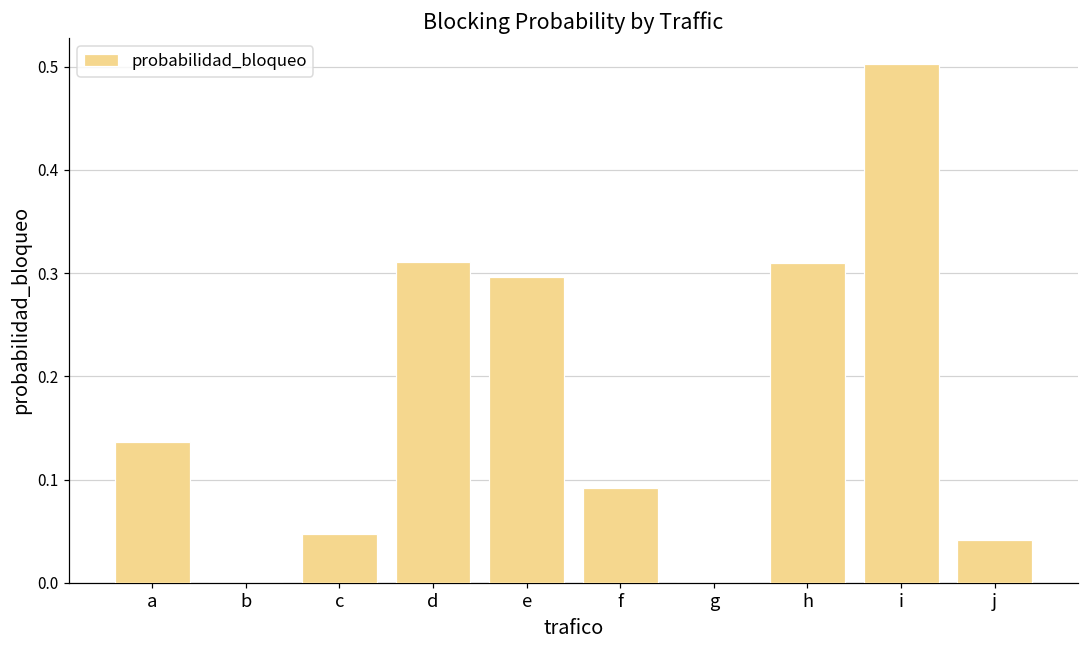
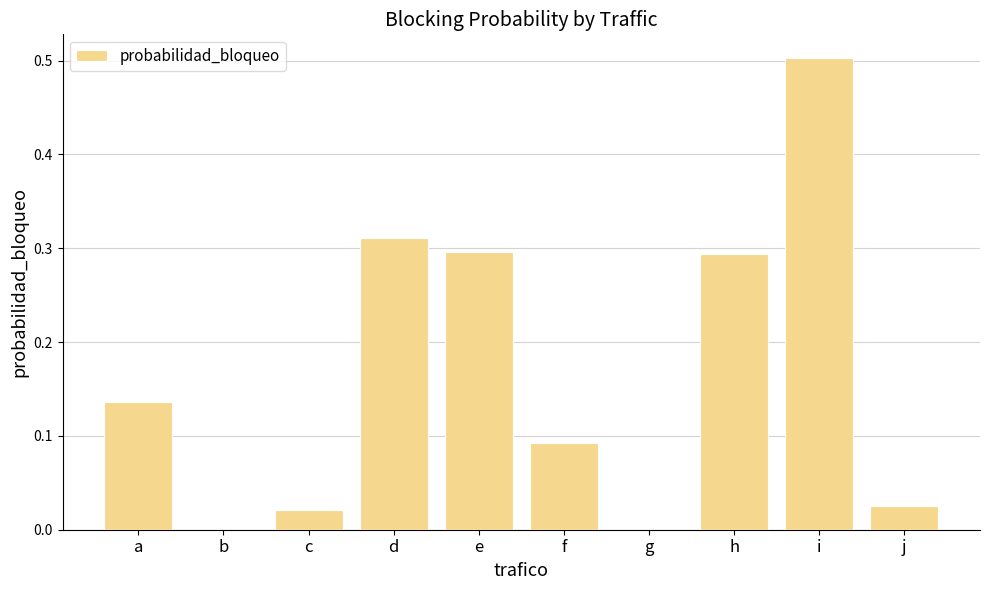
c: 0.05 -> 0.02
h: 0.31 -> 0.29
j: 0.04 -> 0.02
